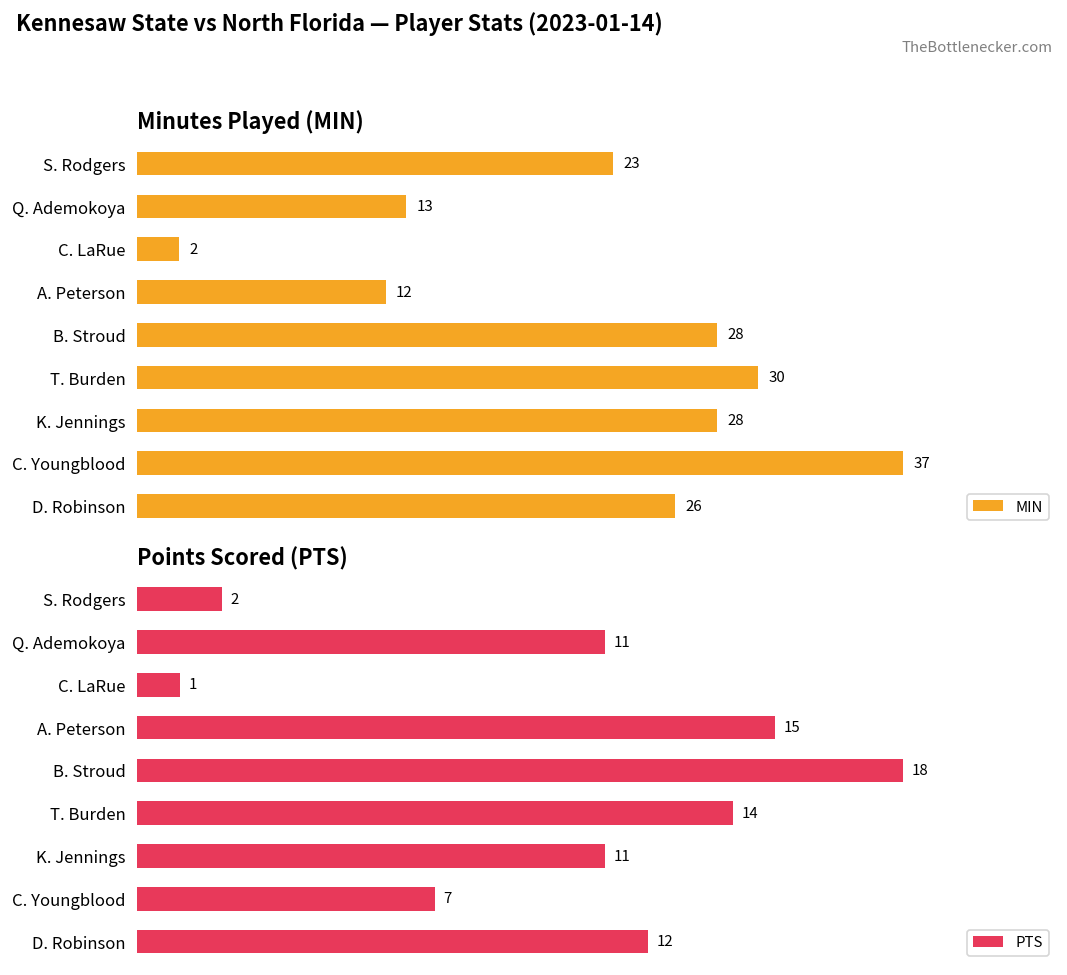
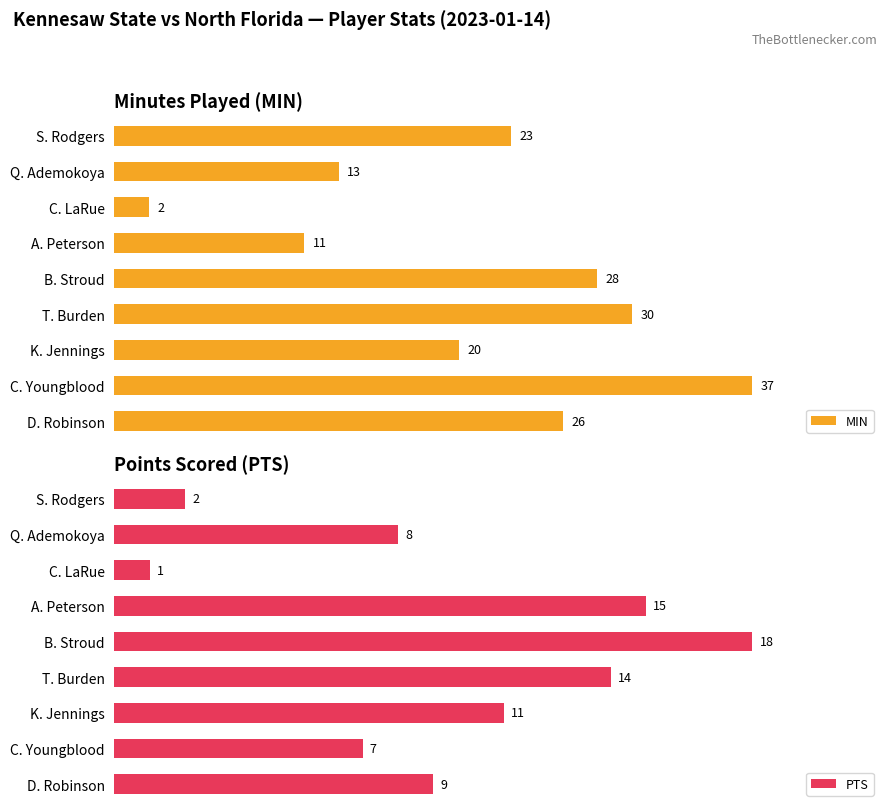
Minutes Played (MIN), A. Peterson: 12 -> 11
Minutes Played (MIN), K. Jennings: 28 -> 20
Points Scored (PTS), Q. Ademokoya: 11 -> 8
Points Scored (PTS), D. Robinson: 12 -> 9
